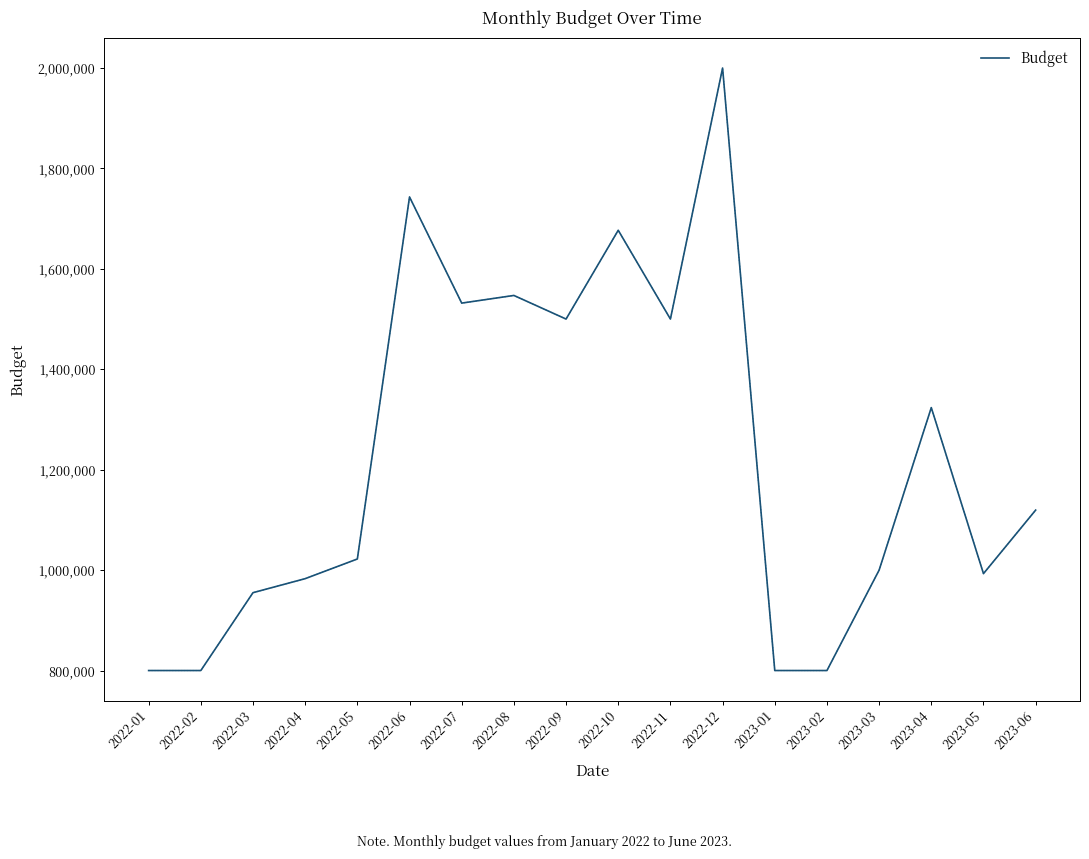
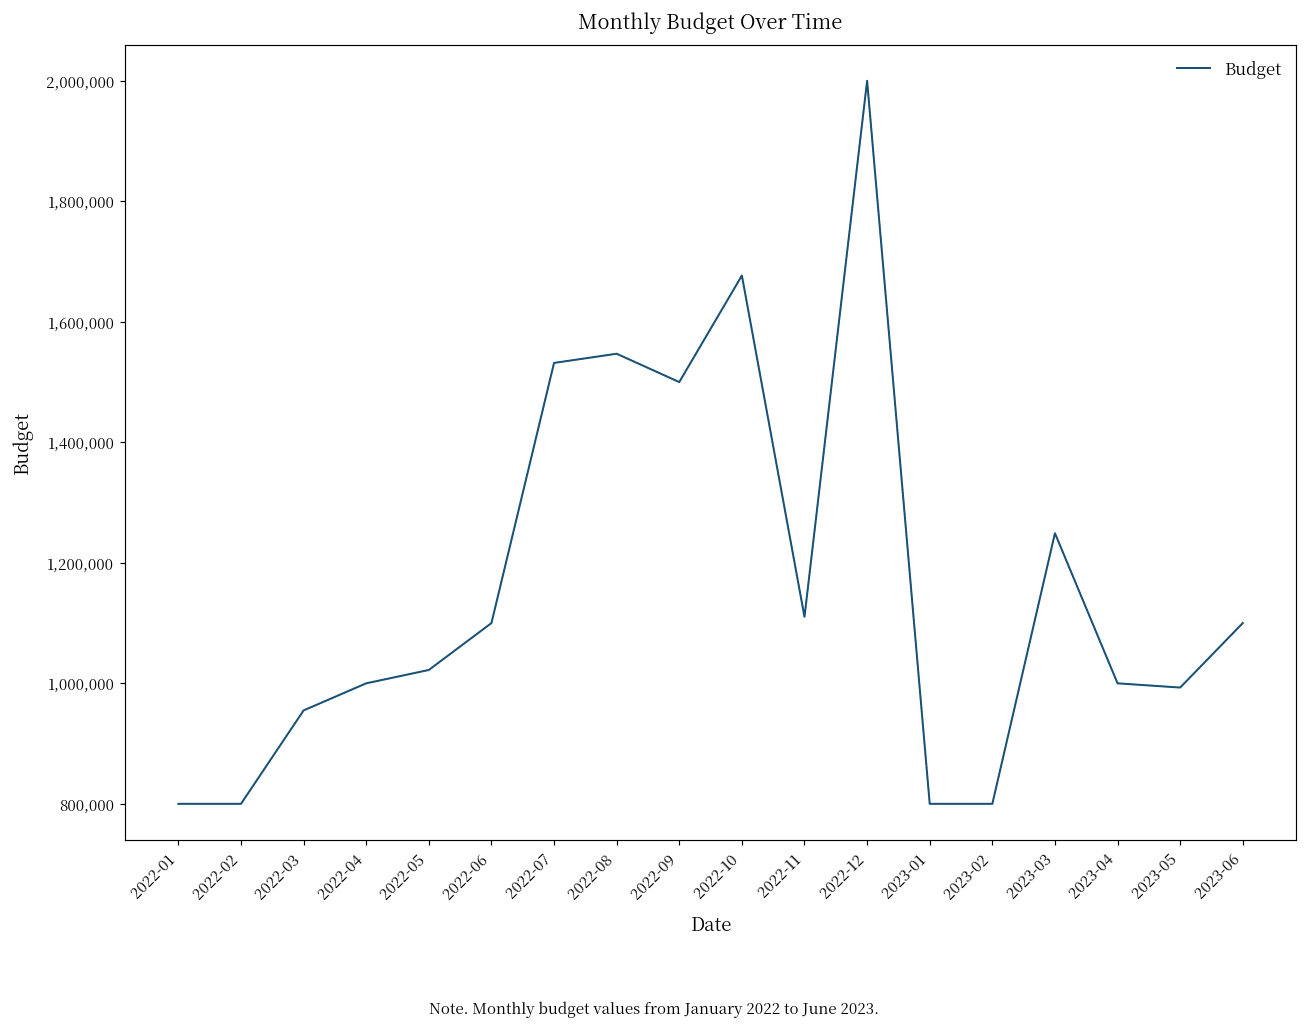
2022-04: 980,000 -> 1,000,000
2022-06: 1,740,000 -> 1,100,000
2022-11: 1,500,000 -> 1,110,000
2023-03: 1,000,000 -> 1,250,000
2023-04: 1,320,000 -> 1,000,000
2023-06: 1,120,000 -> 1,100,000
